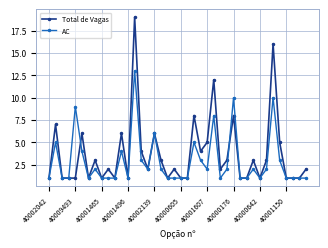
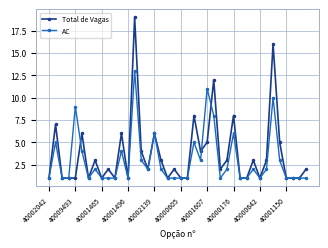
AC, 40001607: 2 -> 11
AC, 40000176: 10 -> 6
